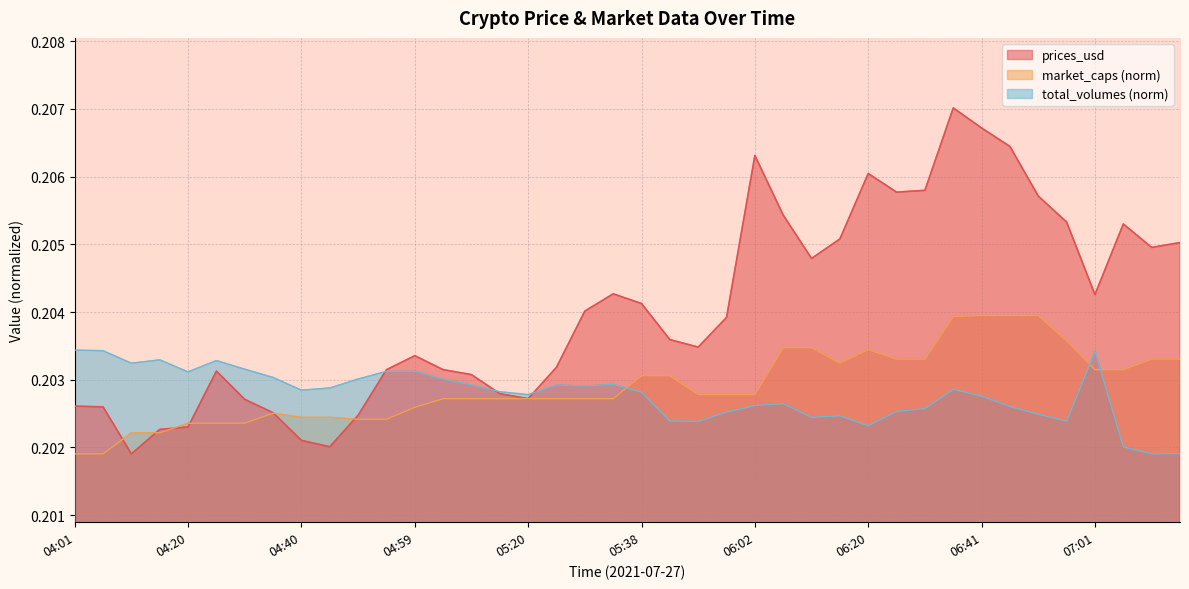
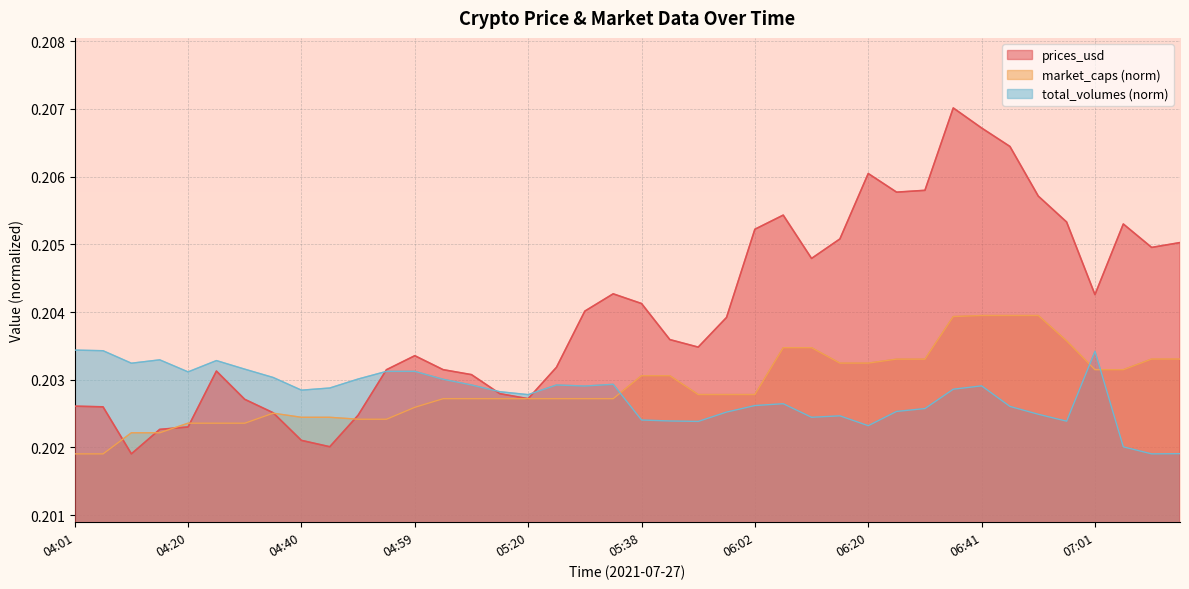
total_volumes (norm), 05:38: 0.2028 -> 0.2024
prices_usd, 06:02: 0.2063 -> 0.2052
market_caps (norm), 06:20: 0.2034 -> 0.2032
total_volumes (norm), 06:41: 0.2028 -> 0.2029
